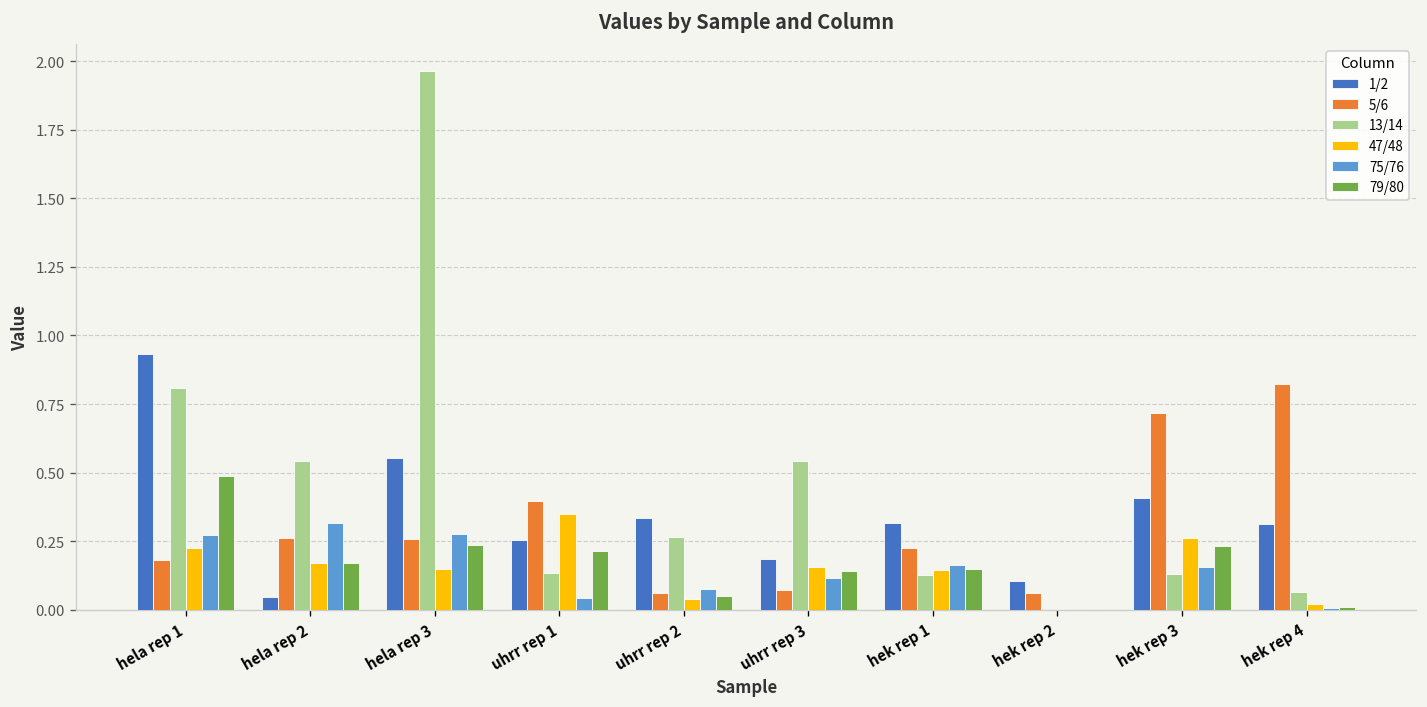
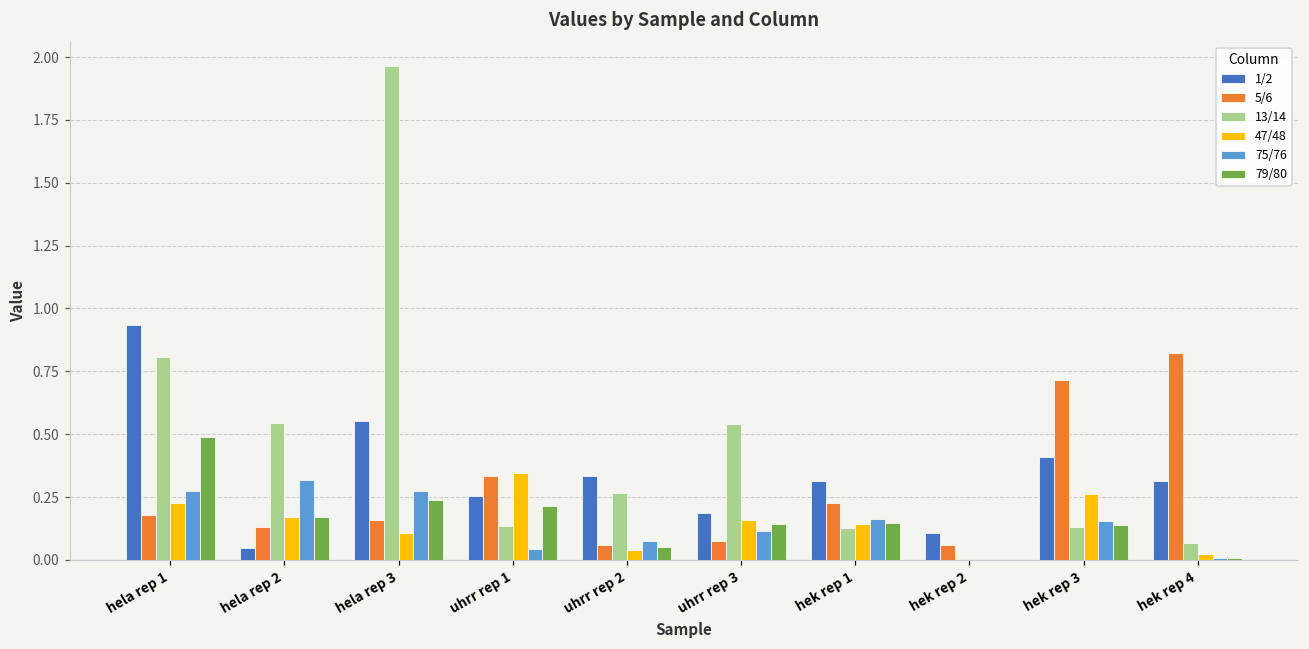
5/6, hela rep 2: 0.26 -> 0.13
5/6, hela rep 3: 0.26 -> 0.16
47/48, hela rep 3: 0.15 -> 0.11
5/6, uhrr rep 1: 0.40 -> 0.33
79/80, hek rep 3: 0.23 -> 0.14
